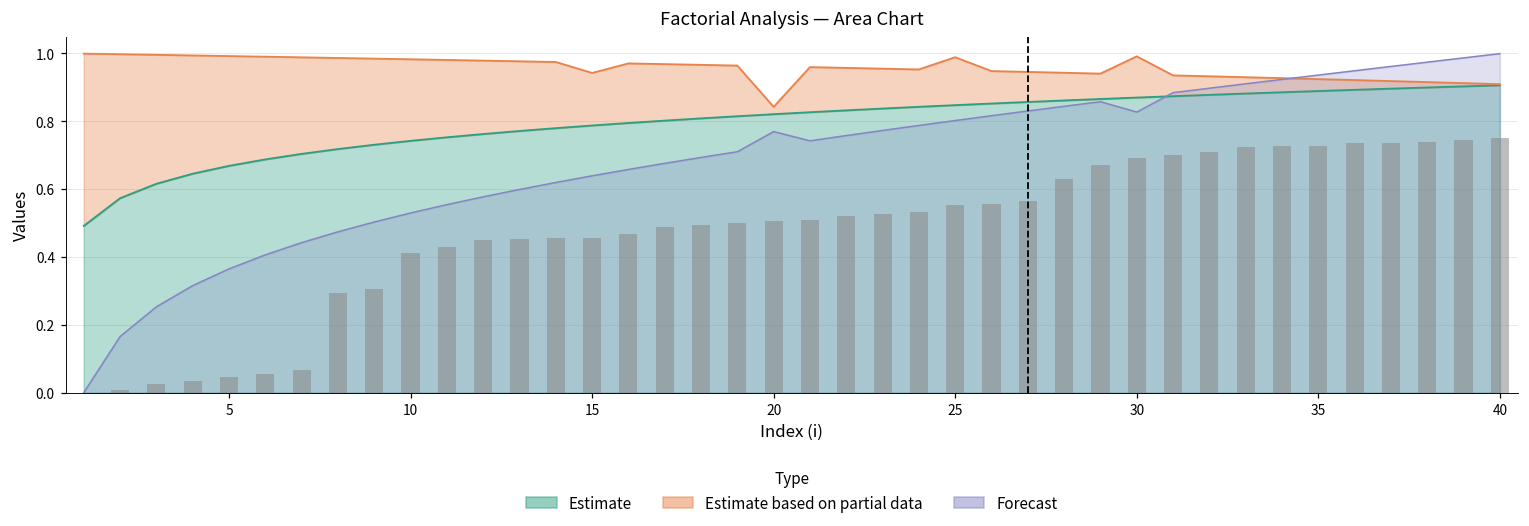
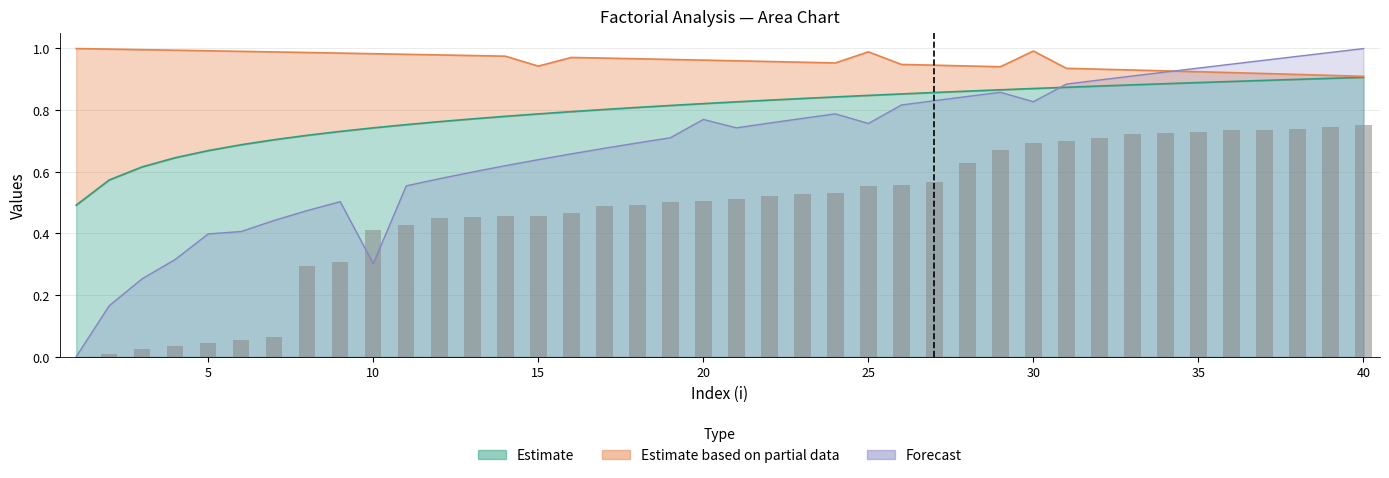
Forecast, 5: 0.36 -> 0.40
Forecast, 10: 0.53 -> 0.30
Estimate based on partial data, 20: 0.84 -> 0.96
Forecast, 25: 0.80 -> 0.76
